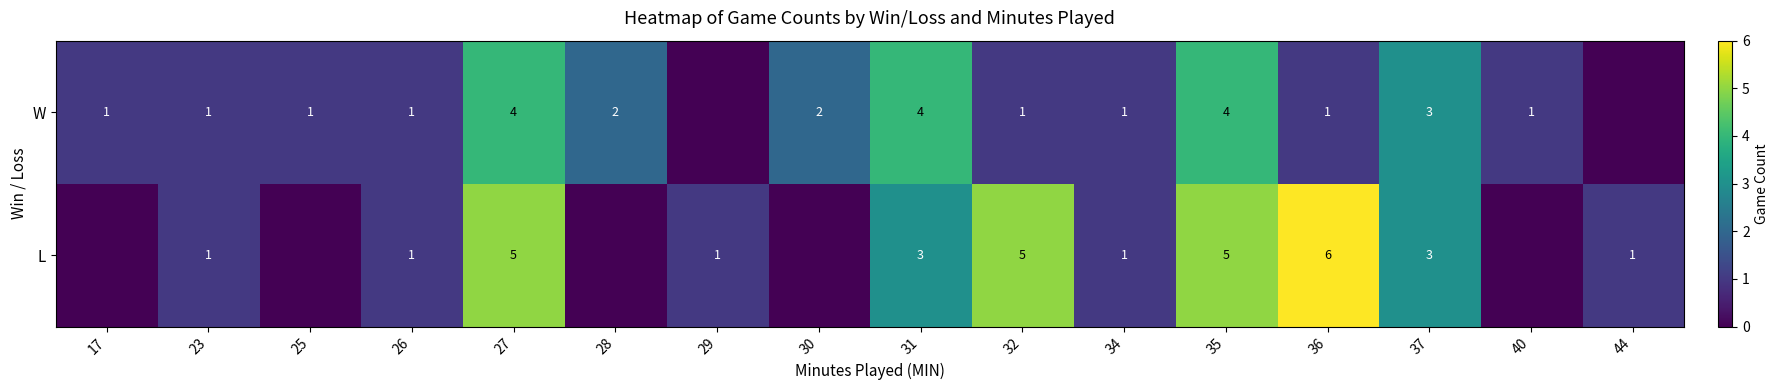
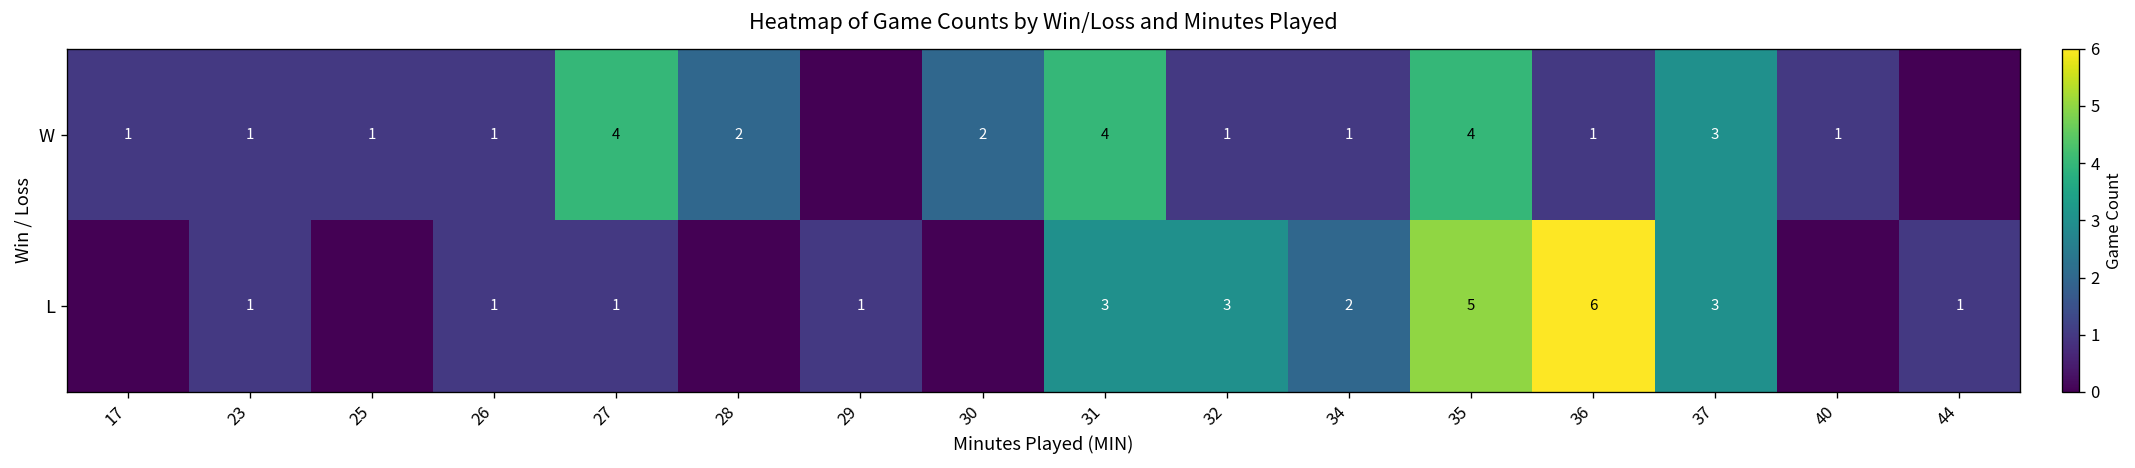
L, 27: 5 -> 1
L, 32: 5 -> 3
L, 34: 1 -> 2
